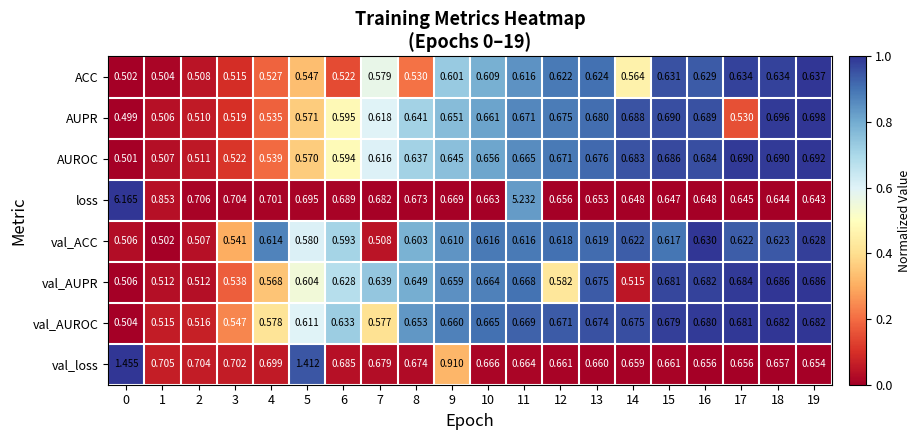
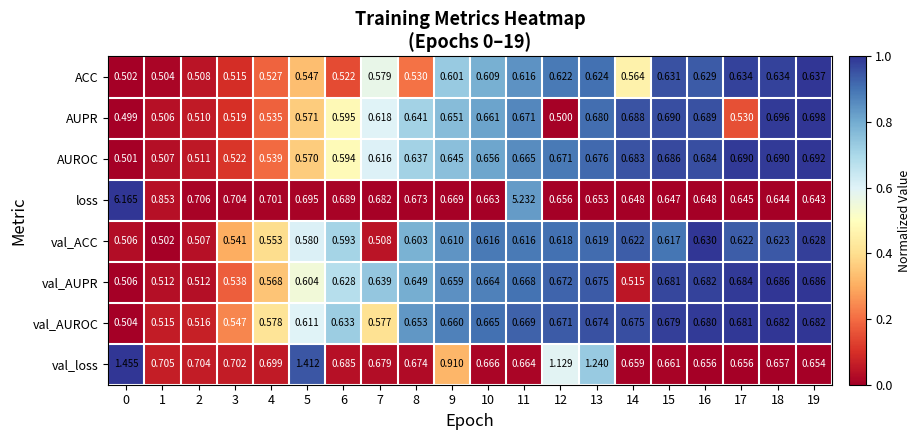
AUPR, 12: 0.675 -> 0.500
val_ACC, 4: 0.614 -> 0.553
val_AUPR, 12: 0.582 -> 0.672
val_loss, 12: 0.661 -> 1.129
val_loss, 13: 0.660 -> 1.240
